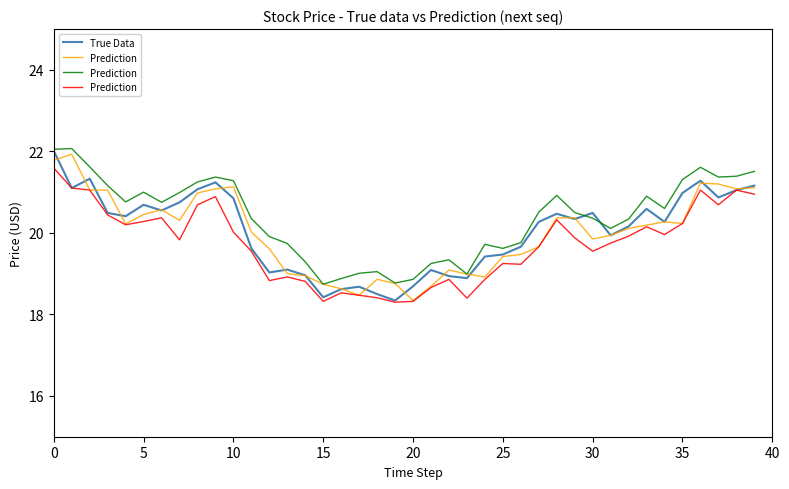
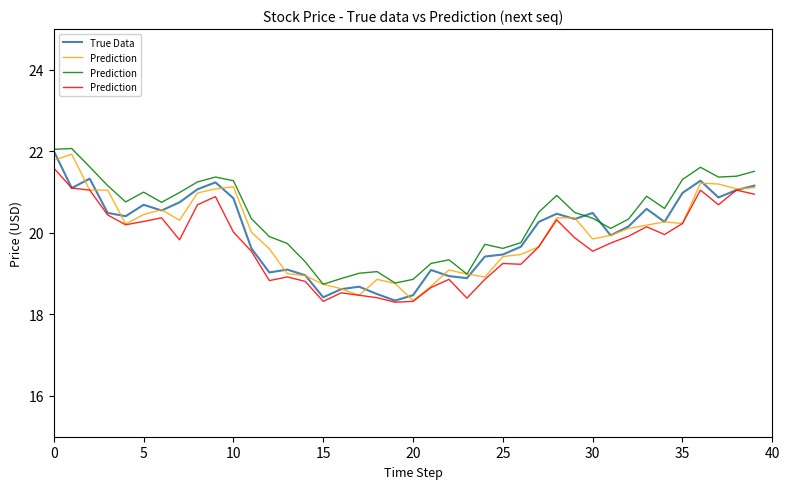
True Data, 20: 18.7 -> 18.5
